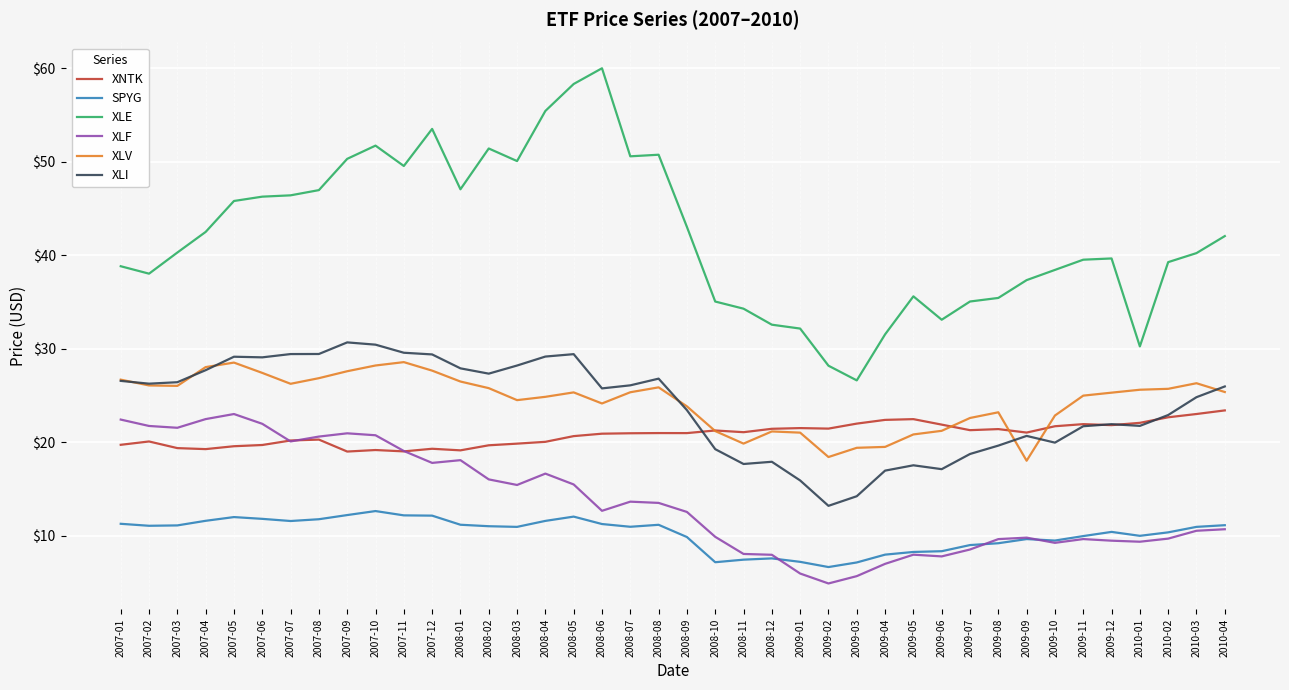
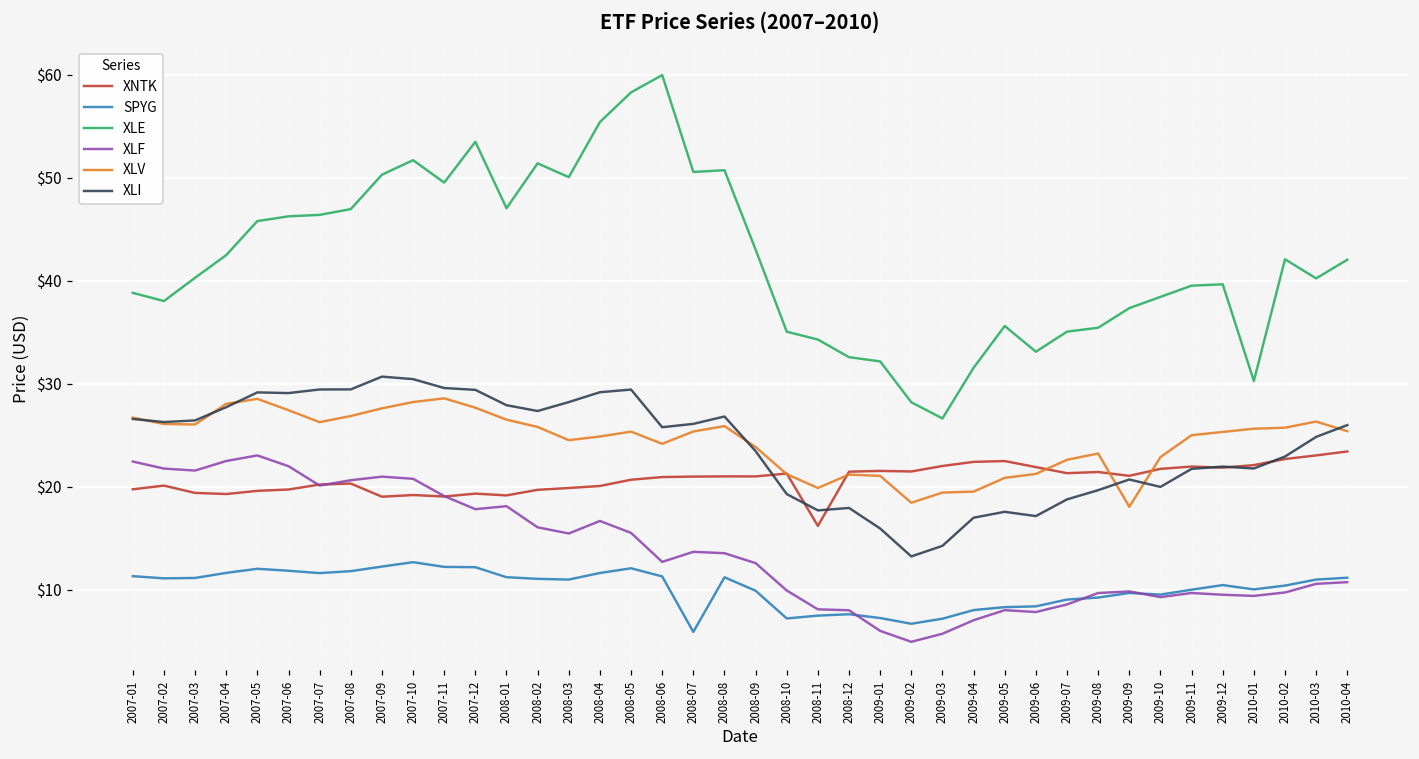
SPYG, 2008-07: $11 -> $6
XNTK, 2008-11: $21 -> $16
XLE, 2010-02: $39 -> $42
